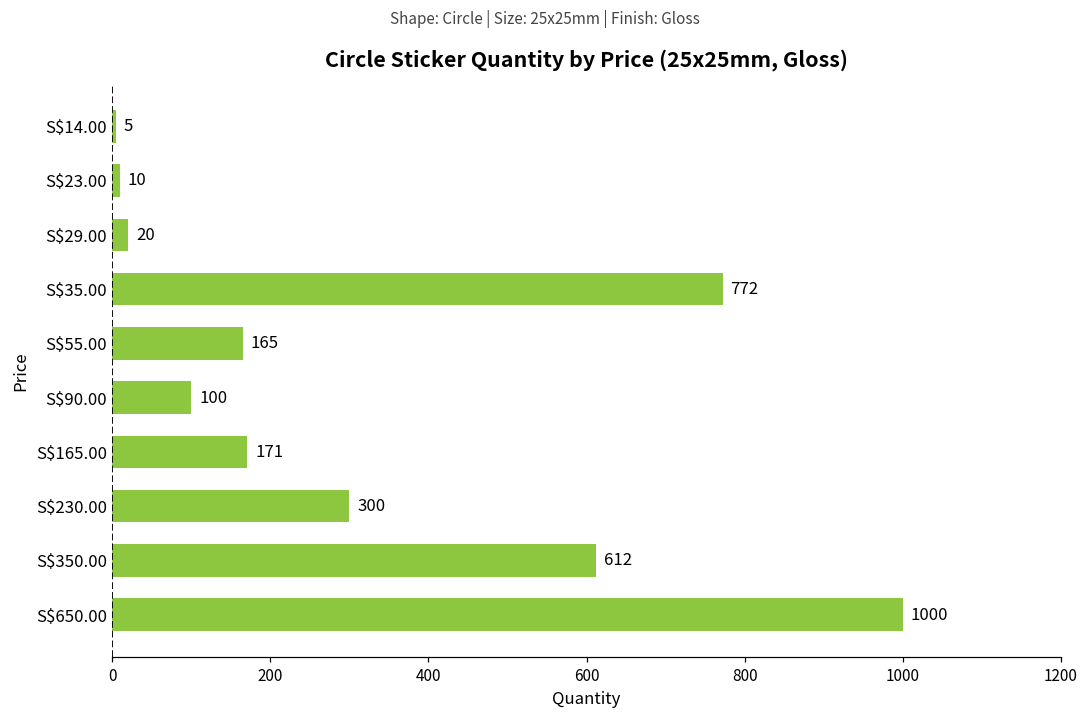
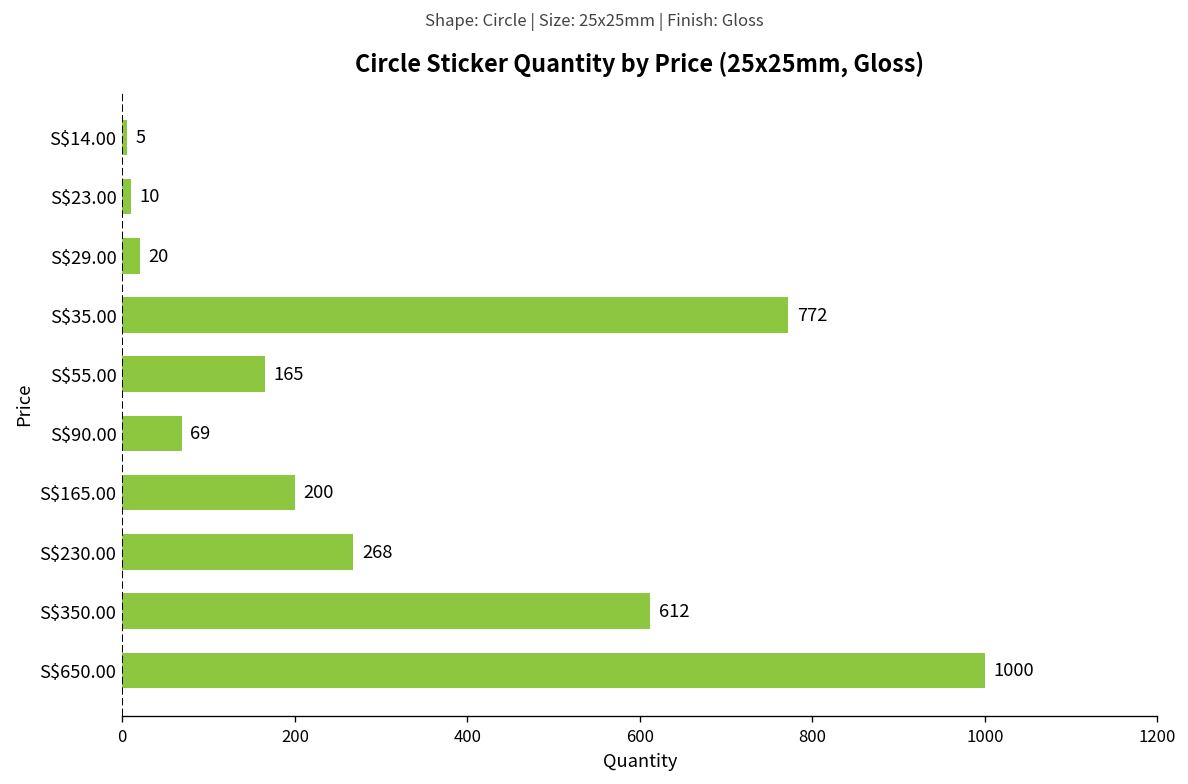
S$90.00: 100 -> 69
S$165.00: 171 -> 200
S$230.00: 300 -> 268
